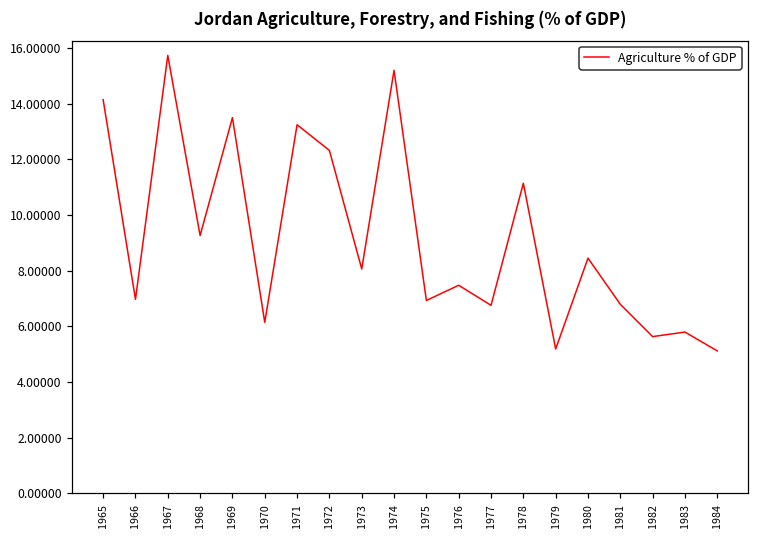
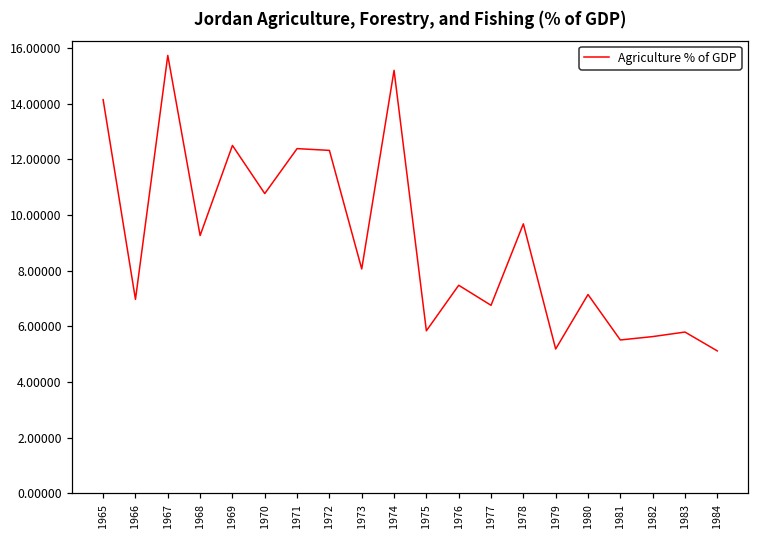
1969: 13.5 -> 12.5
1970: 6.1 -> 10.8
1971: 13.2 -> 12.4
1975: 6.9 -> 5.8
1978: 11.1 -> 9.7
1980: 8.4 -> 7.1
1981: 6.8 -> 5.5
